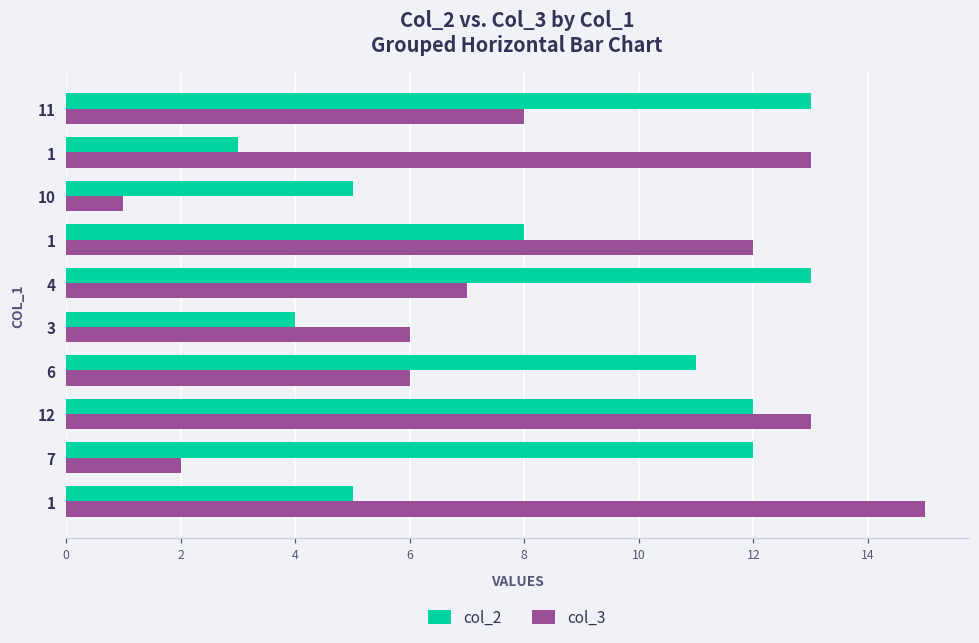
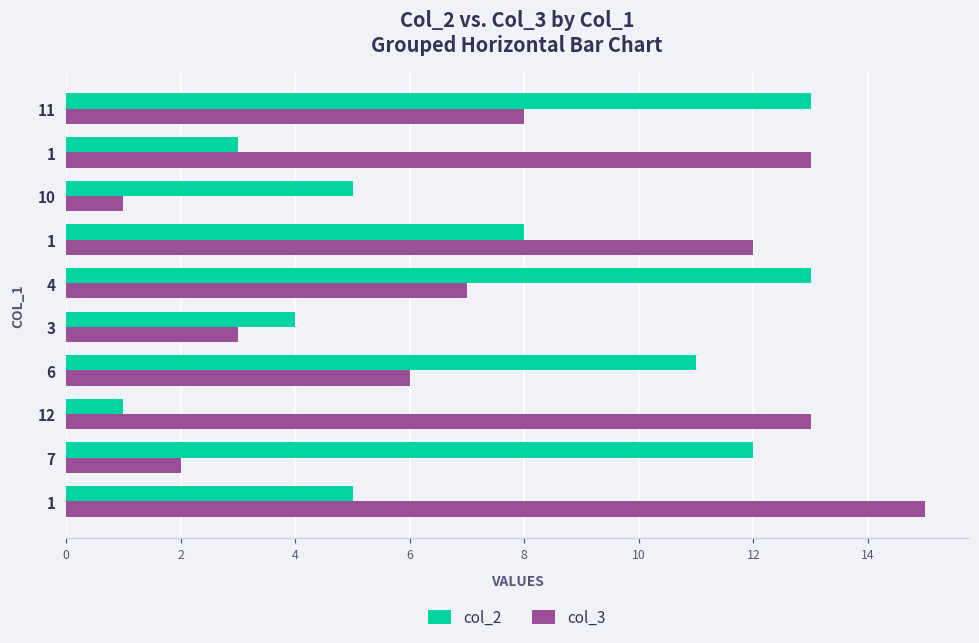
col_3, 3: 6 -> 3
col_2, 12: 12 -> 1
